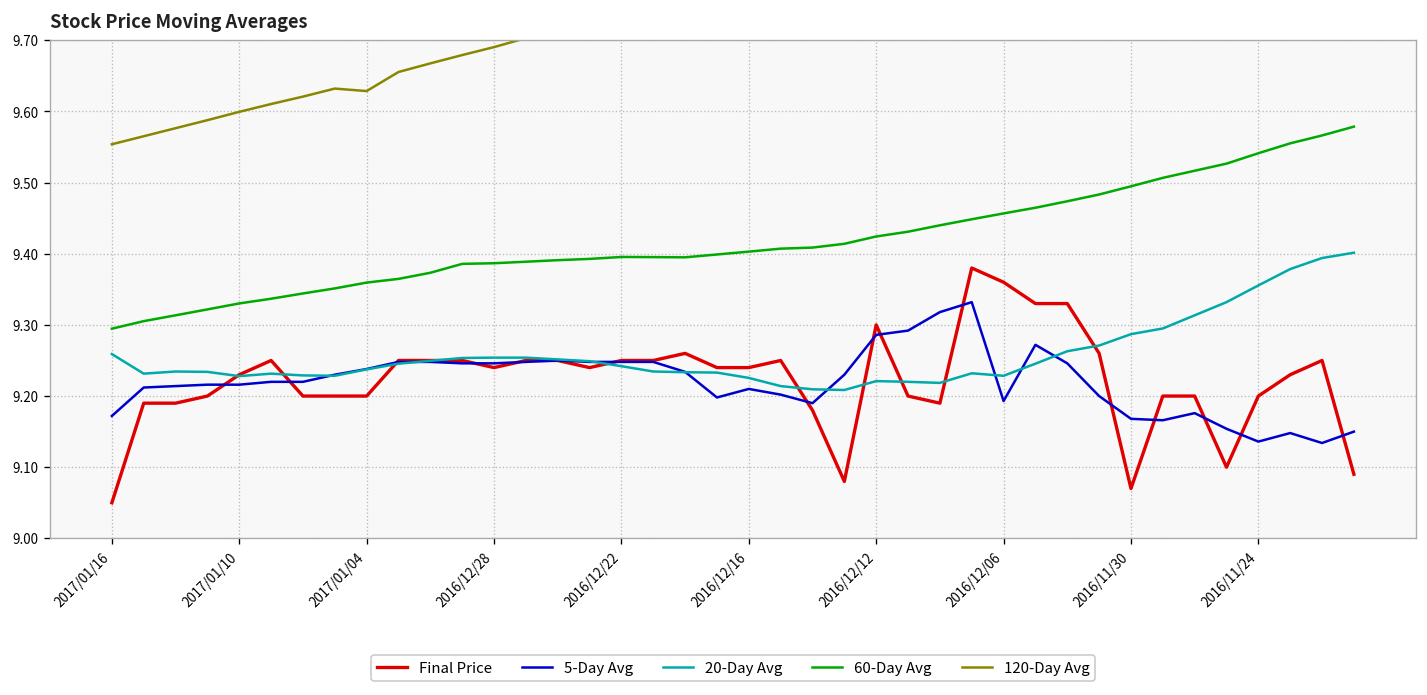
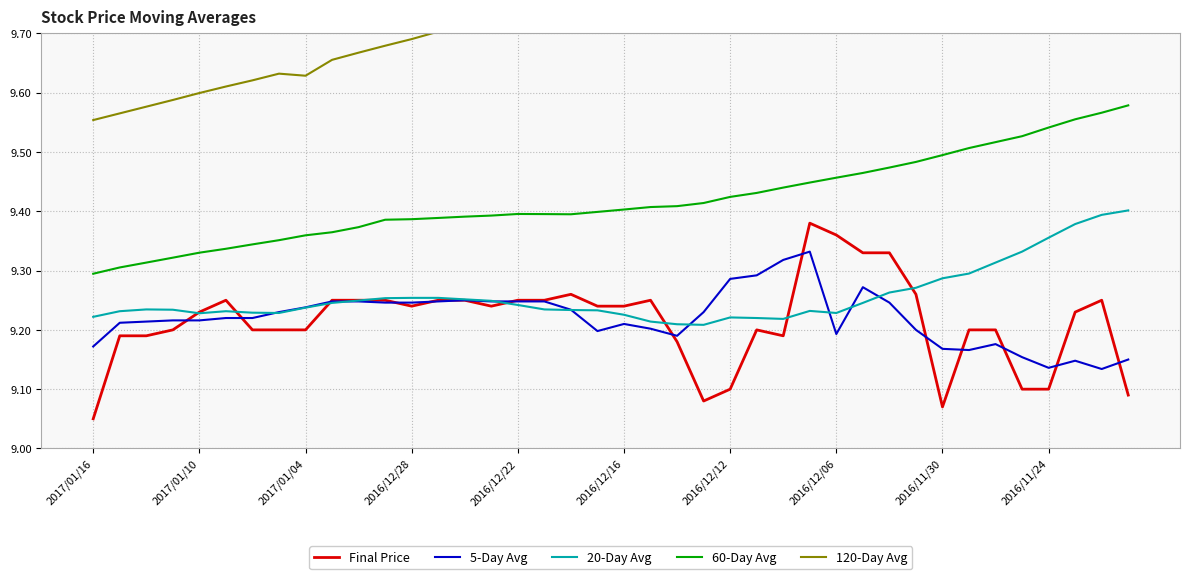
20-Day Avg, 2017/01/16: 9.26 -> 9.22
Final Price, 2016/12/12: 9.3 -> 9.1
Final Price, 2016/11/24: 9.2 -> 9.1
